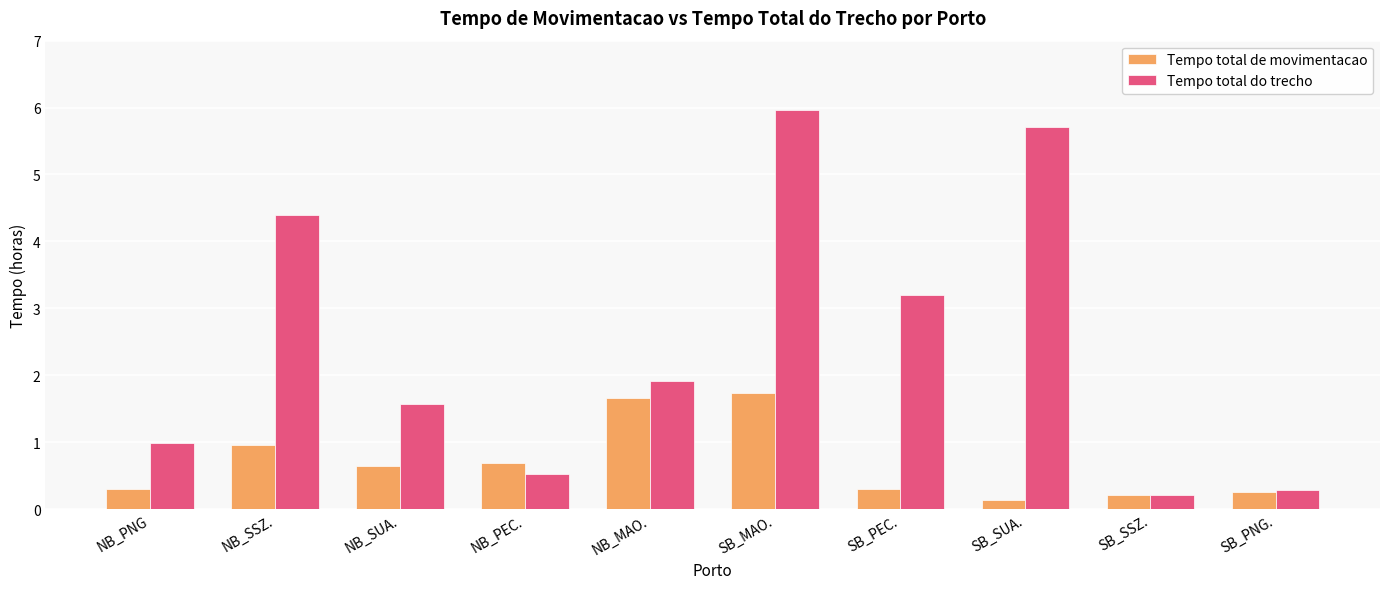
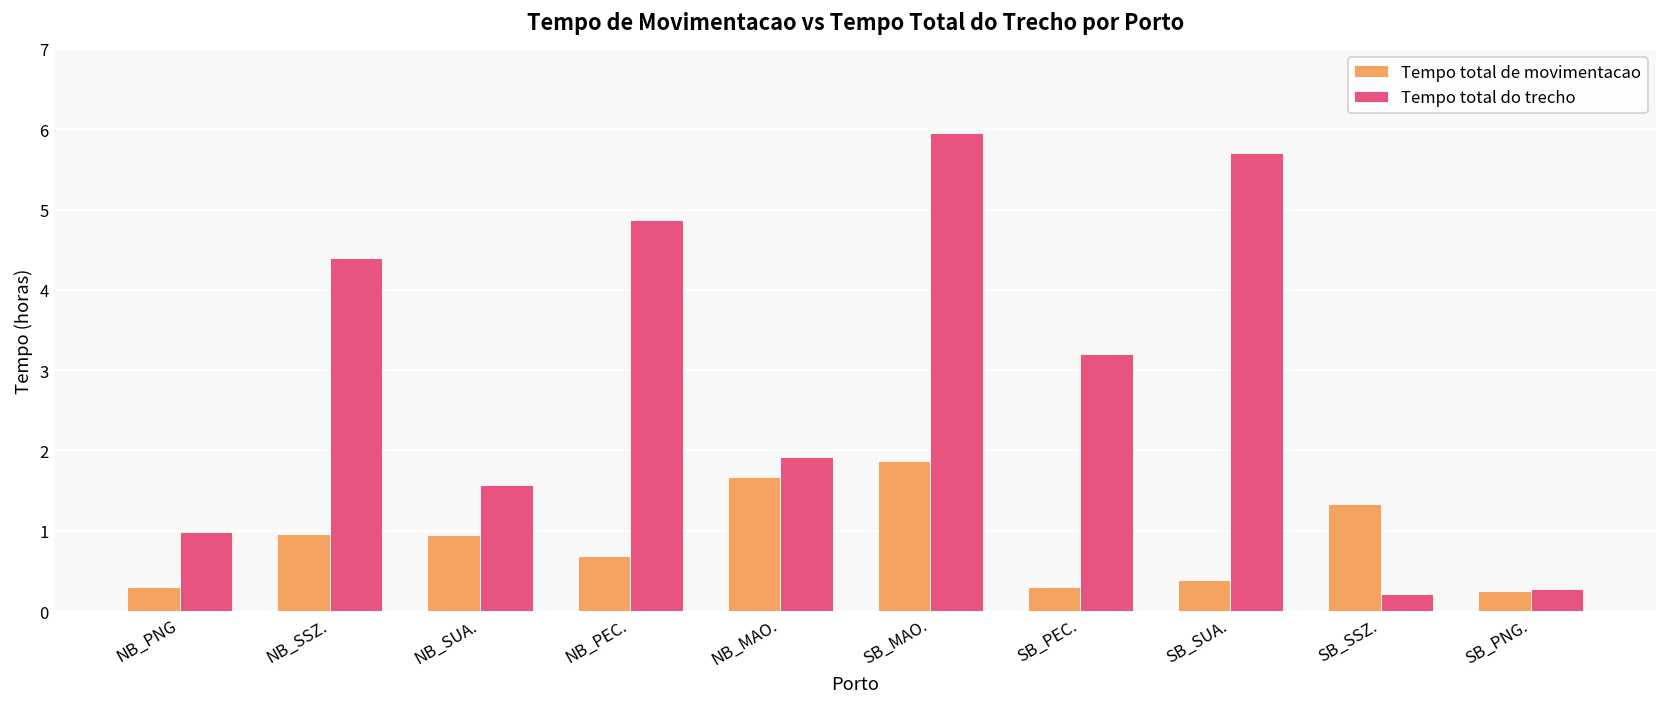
Tempo total de movimentacao, NB_SUA.: 0.6 -> 0.9
Tempo total do trecho, NB_PEC.: 0.5 -> 4.9
Tempo total de movimentacao, SB_MAO.: 1.7 -> 1.9
Tempo total de movimentacao, SB_SUA.: 0.1 -> 0.4
Tempo total de movimentacao, SB_SSZ.: 0.2 -> 1.3
